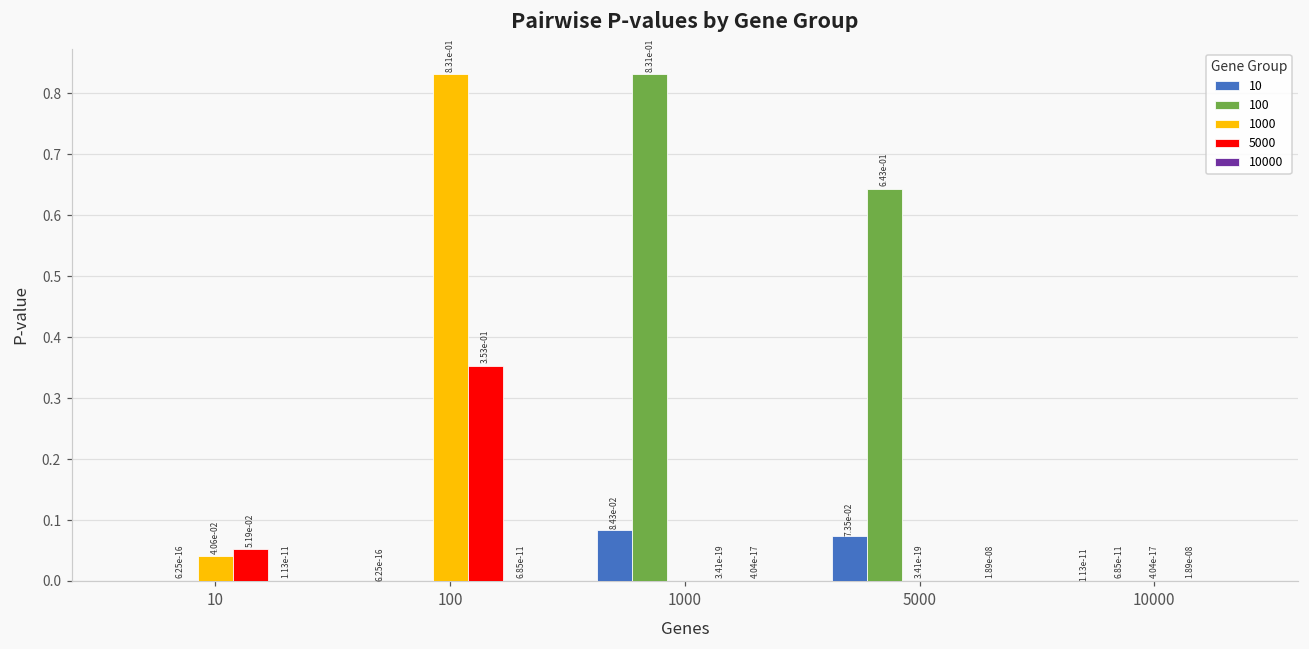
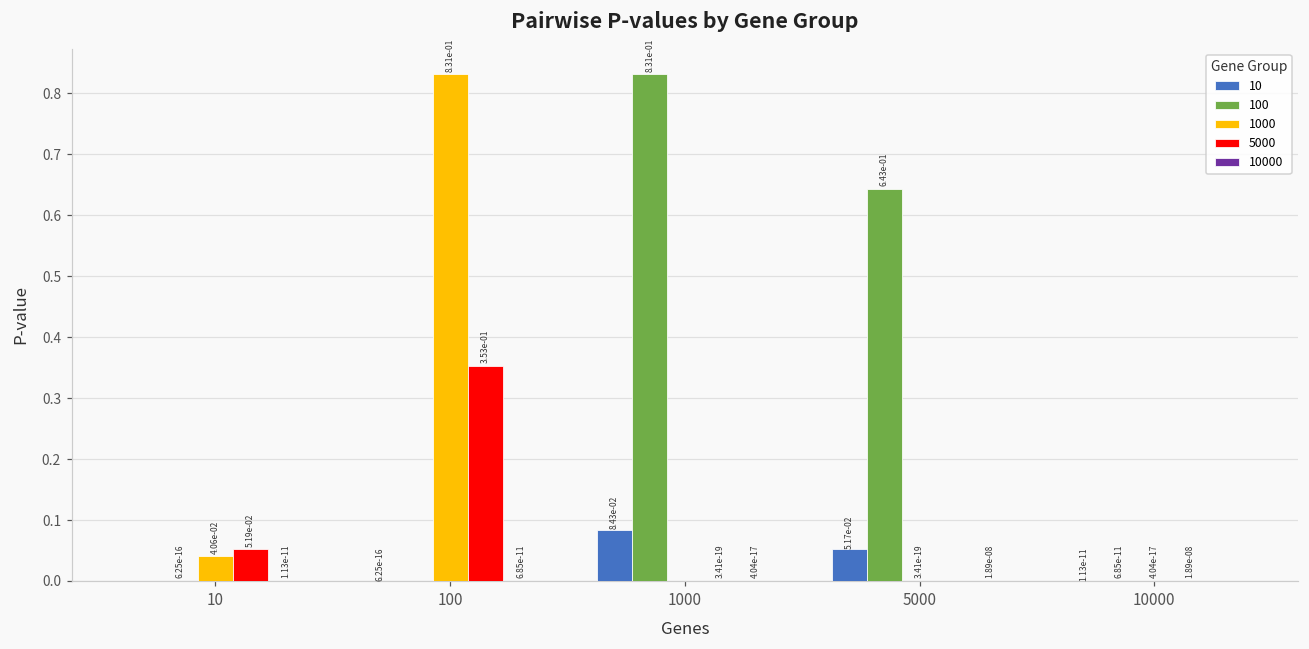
10, 5000: 7.35e-02 -> 5.17e-02
